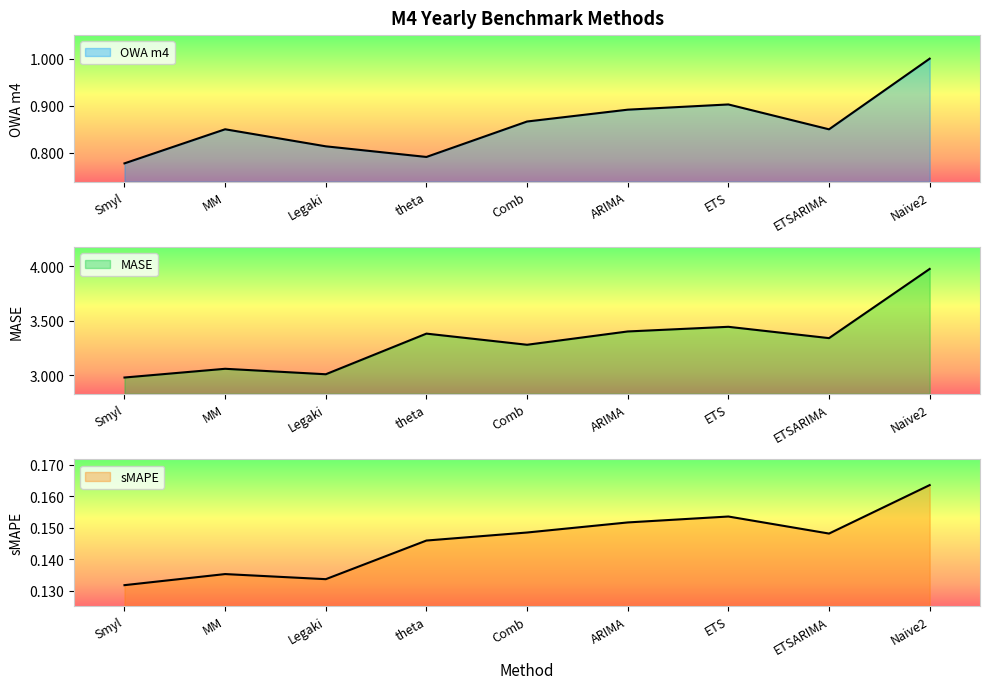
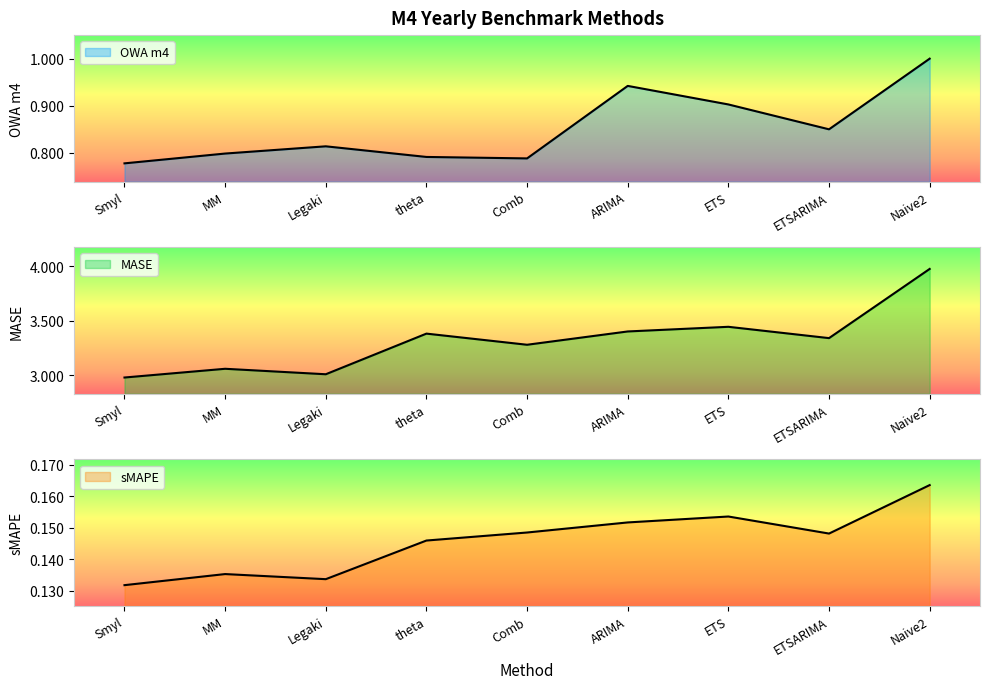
M4 Yearly Benchmark Methods, MM: 0.85 -> 0.80
M4 Yearly Benchmark Methods, Comb: 0.87 -> 0.79
M4 Yearly Benchmark Methods, ARIMA: 0.89 -> 0.94
